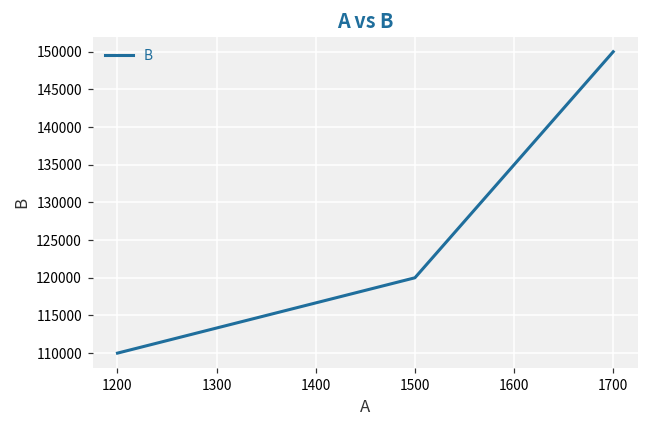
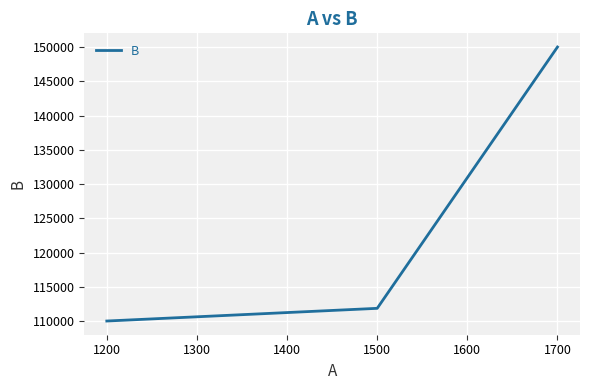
1500: 120000 -> 112000
